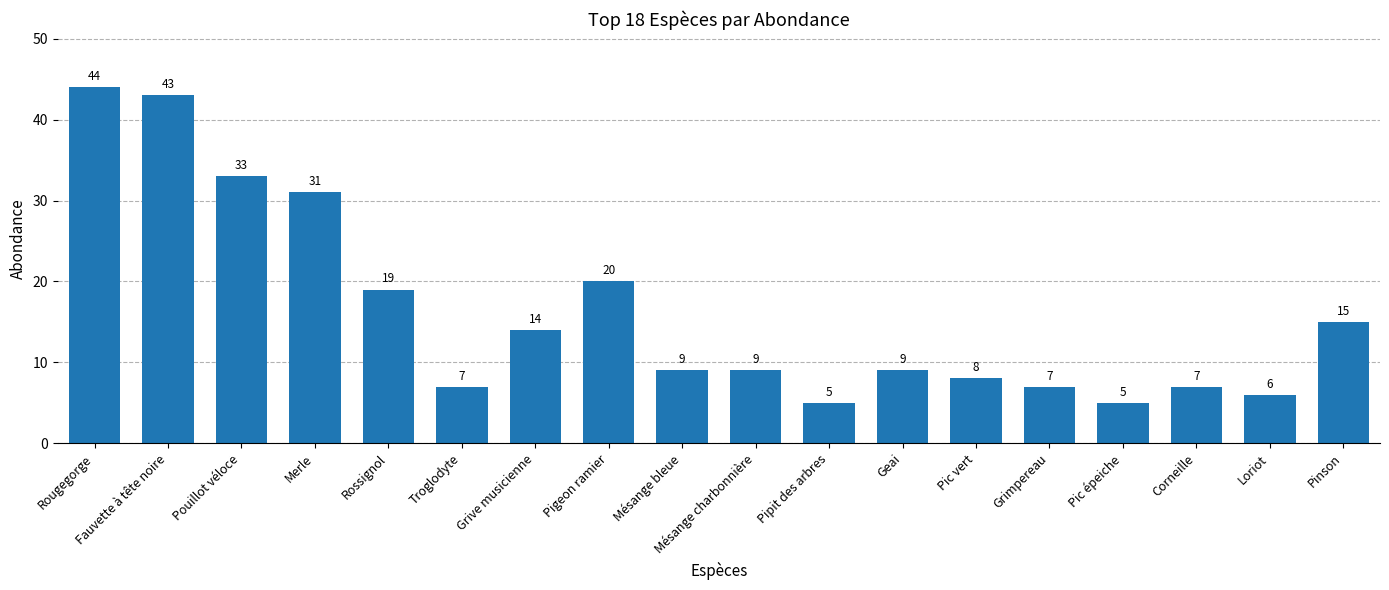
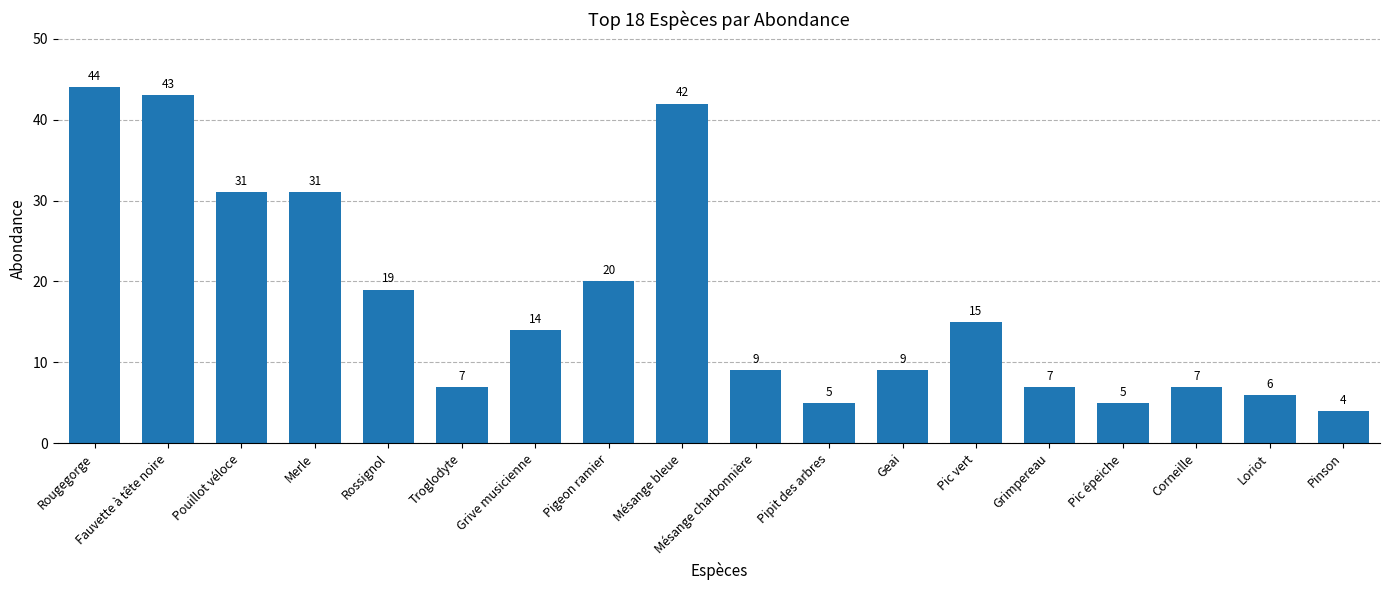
Pouillot véloce: 33 -> 31
Mésange bleue: 9 -> 42
Pic vert: 8 -> 15
Pinson: 15 -> 4
